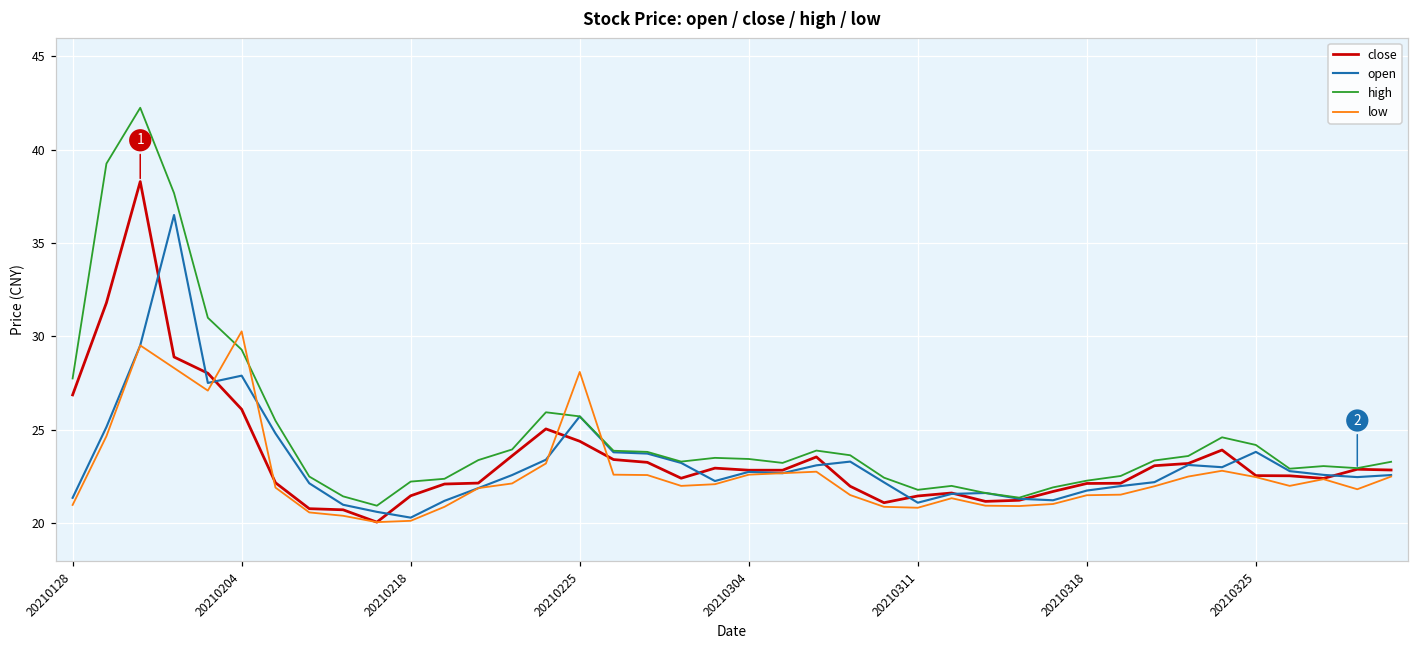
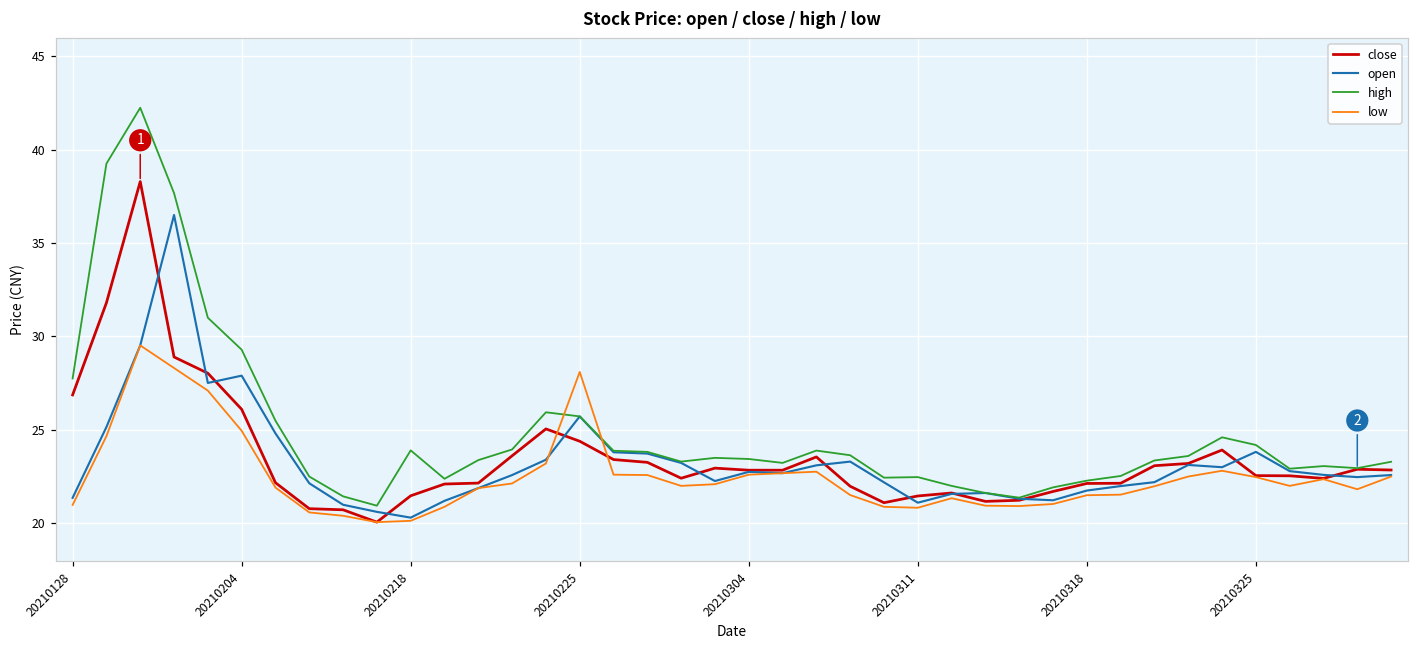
low, 20210204: 30.3 -> 25.0
high, 20210218: 22.2 -> 23.9
high, 20210311: 21.8 -> 22.5
